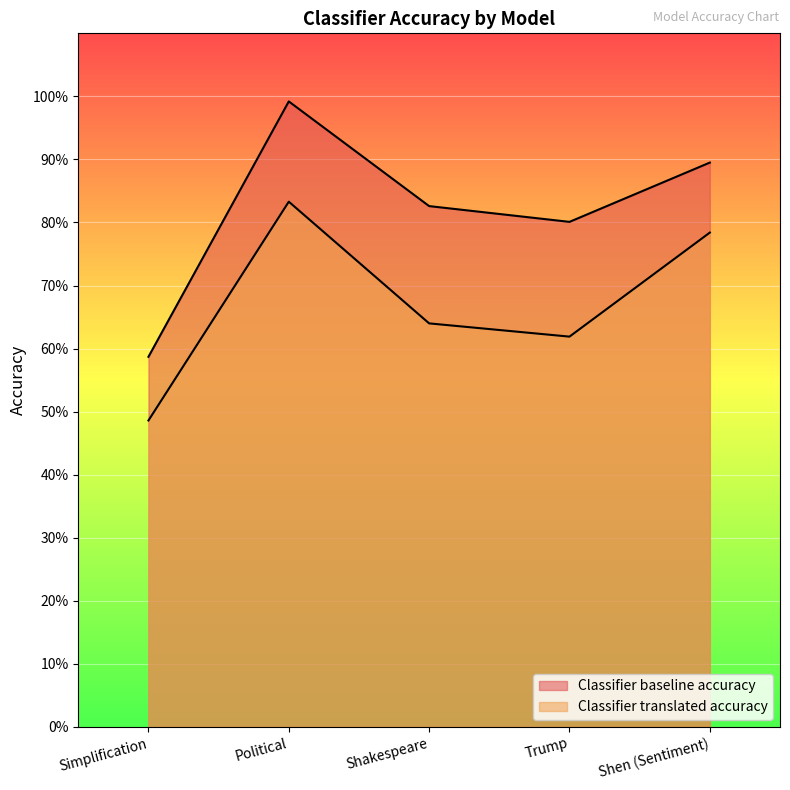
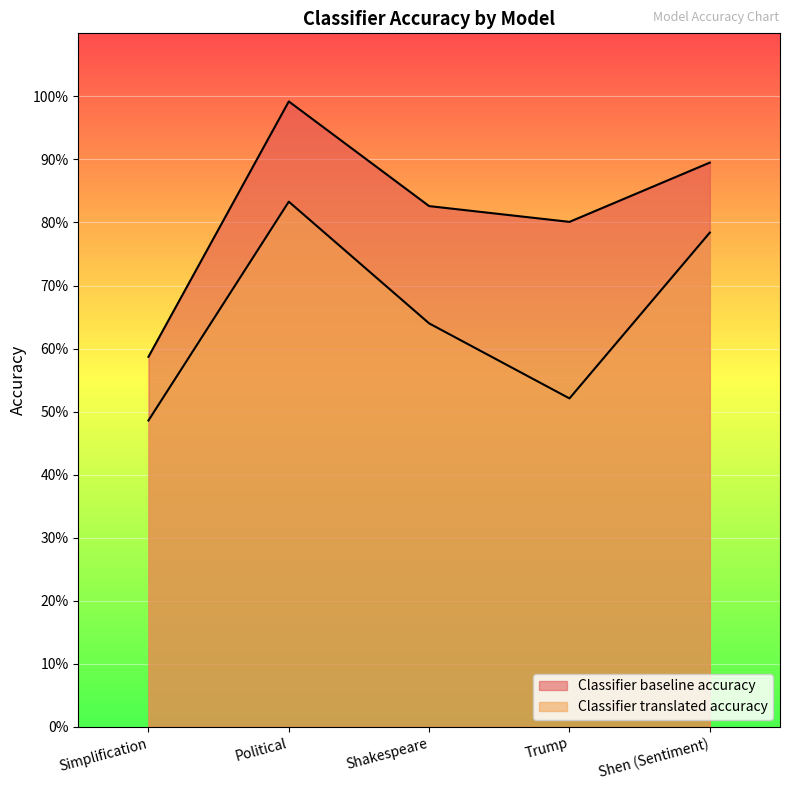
Classifier translated accuracy, Trump: 62% -> 52%
